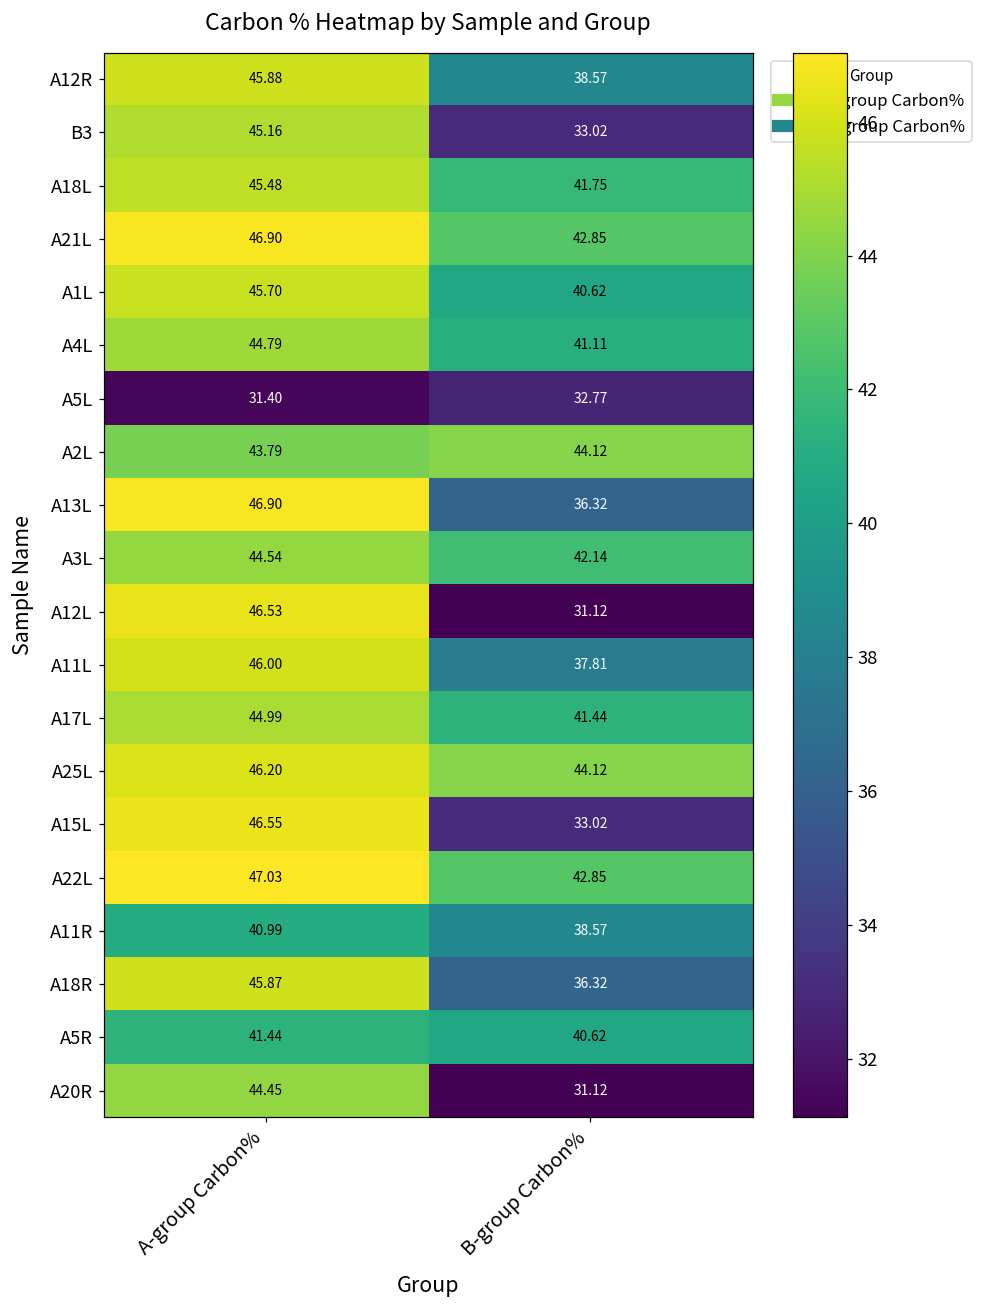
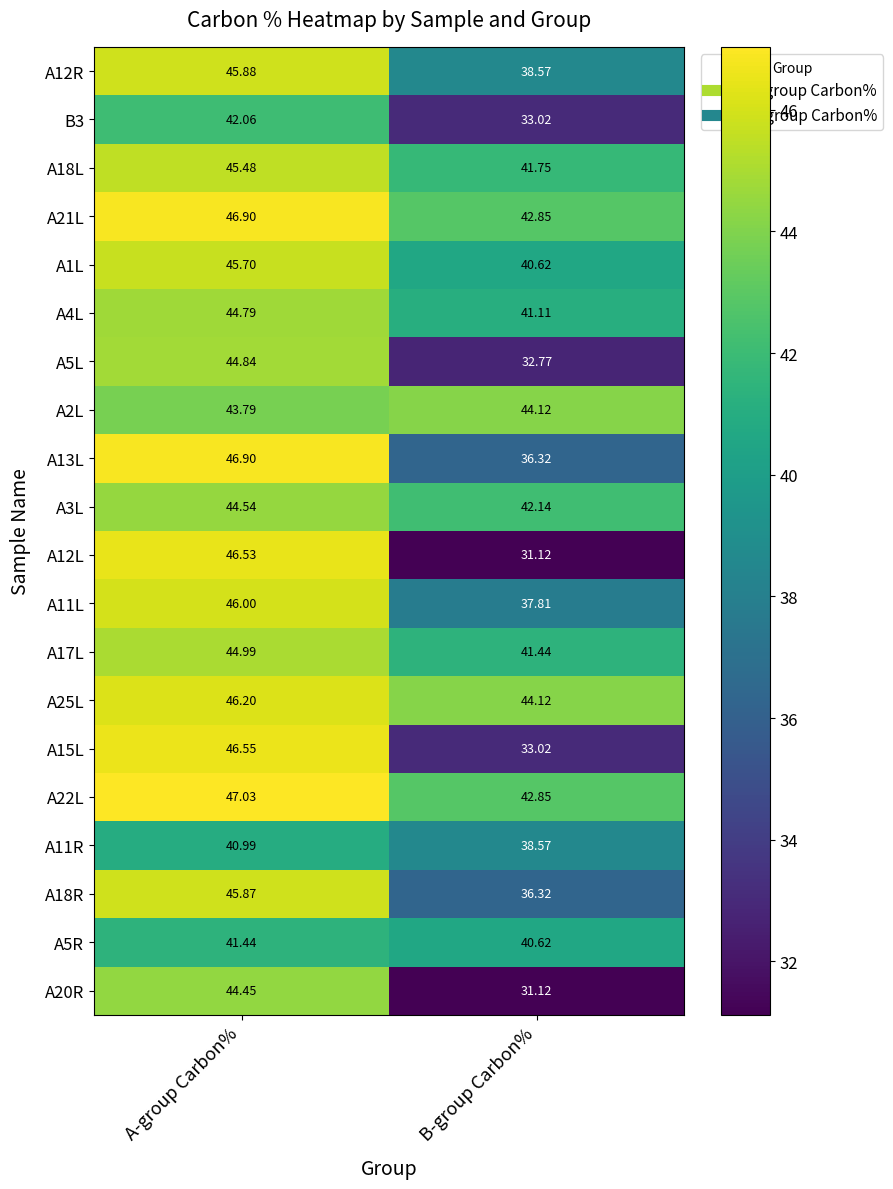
B3, A-group Carbon%: 45.16 -> 42.06
A5L, A-group Carbon%: 31.40 -> 44.84
